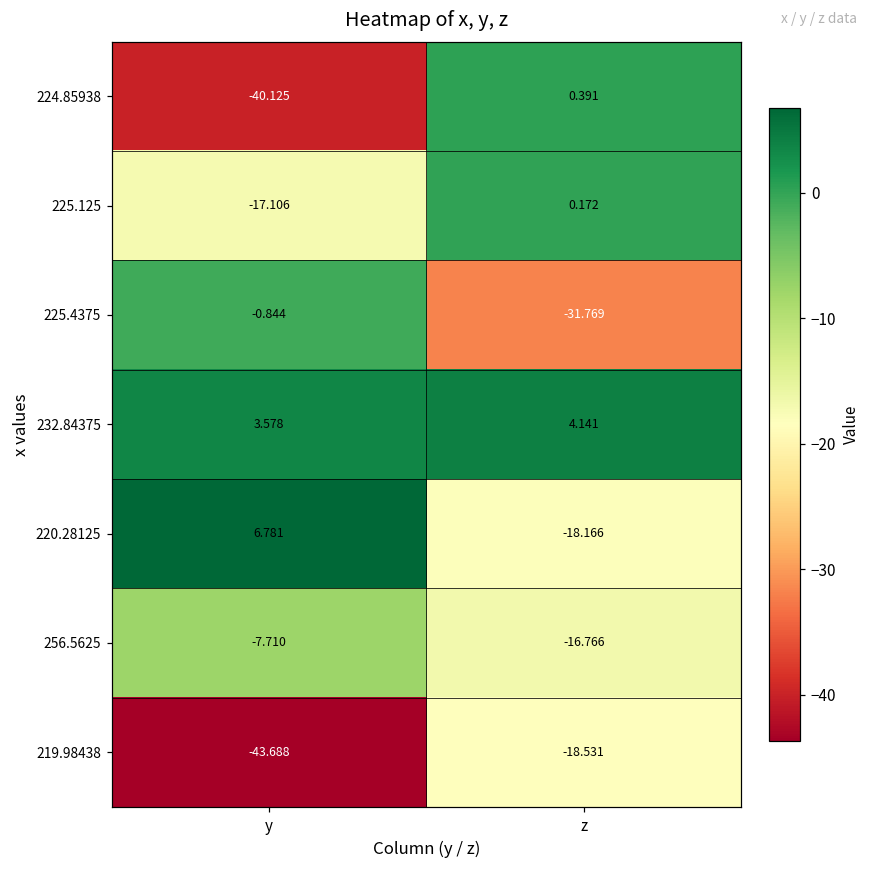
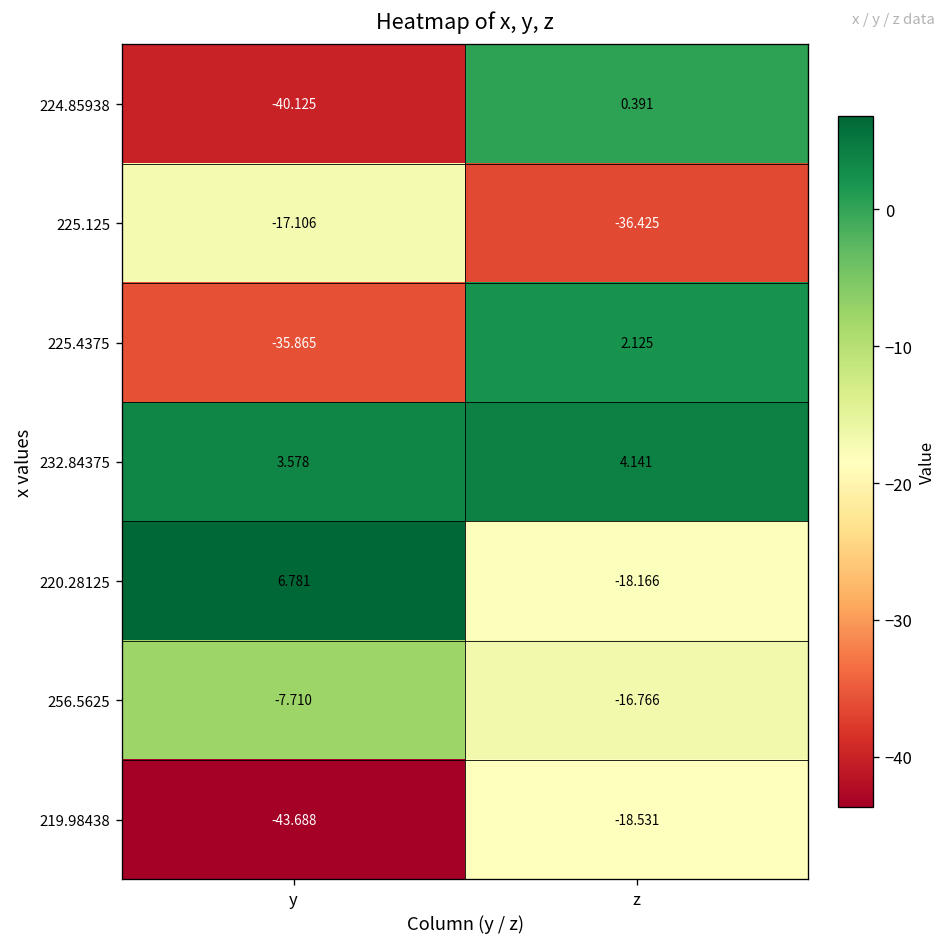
225.125, z: 0.172 -> -36.425
225.4375, y: -0.844 -> -35.865
225.4375, z: -31.769 -> 2.125
